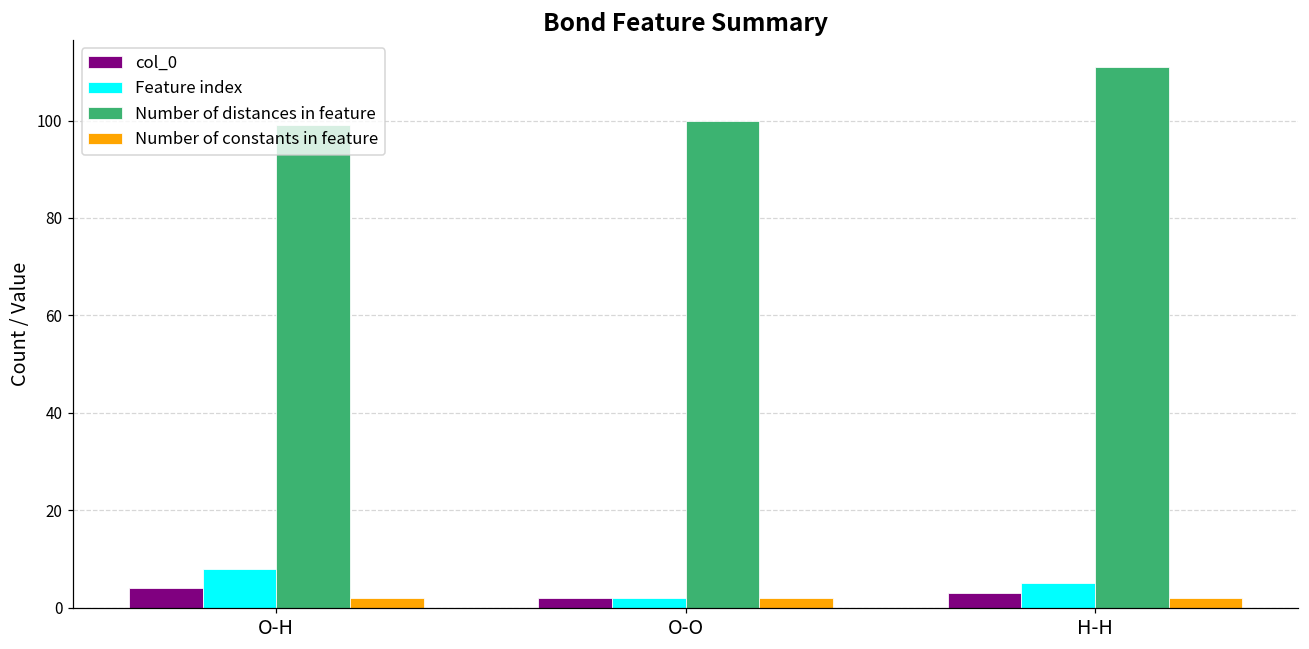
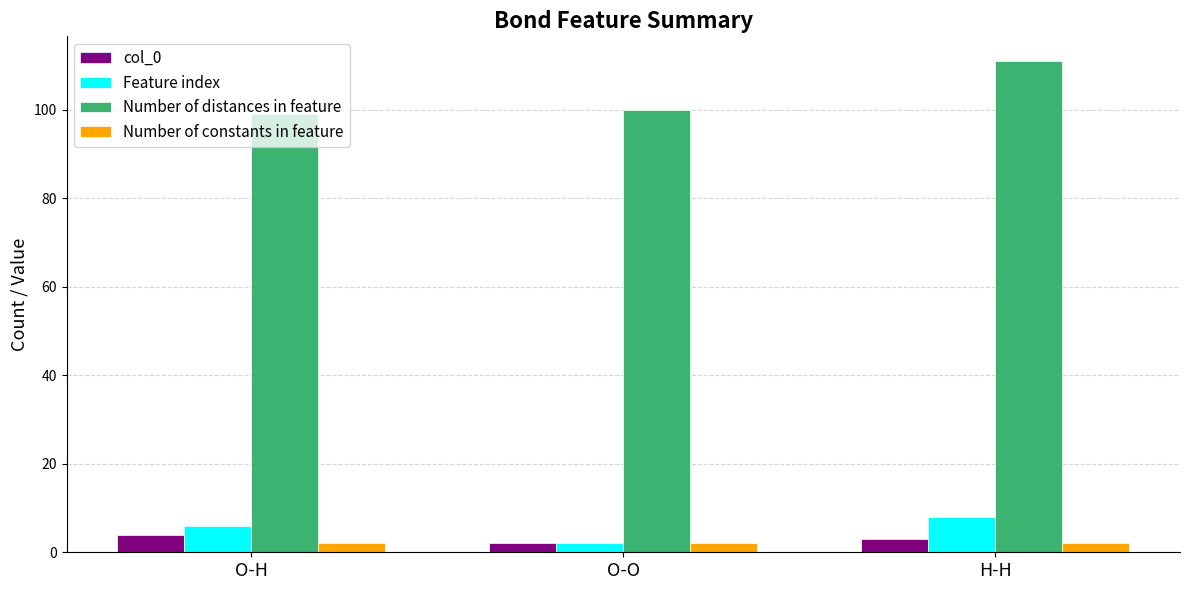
Feature index, O-H: 8 -> 6
Feature index, H-H: 5 -> 8
